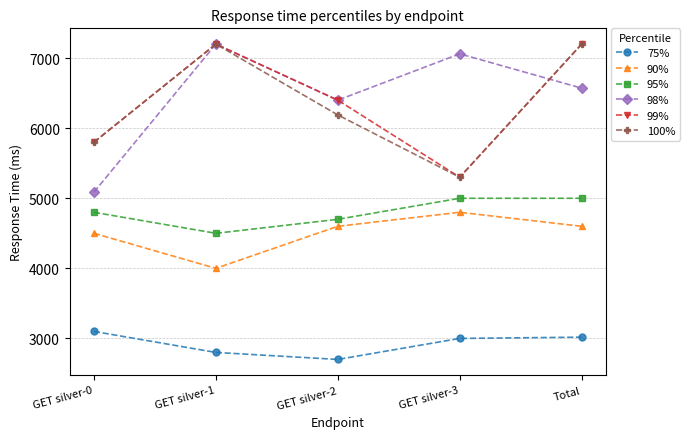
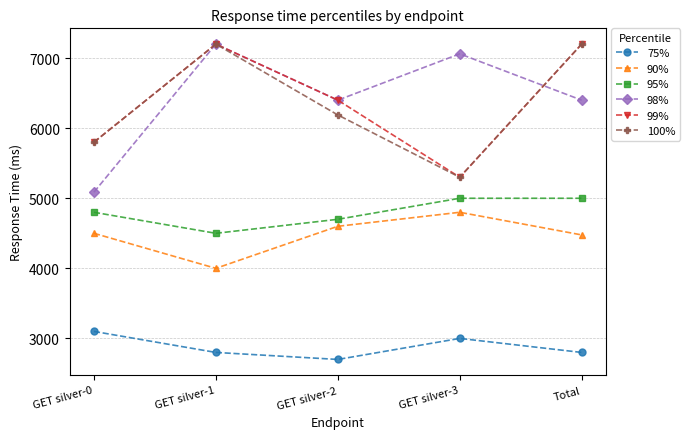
75%, Total: 3000 -> 2800
90%, Total: 4600 -> 4500
98%, Total: 6600 -> 6400
